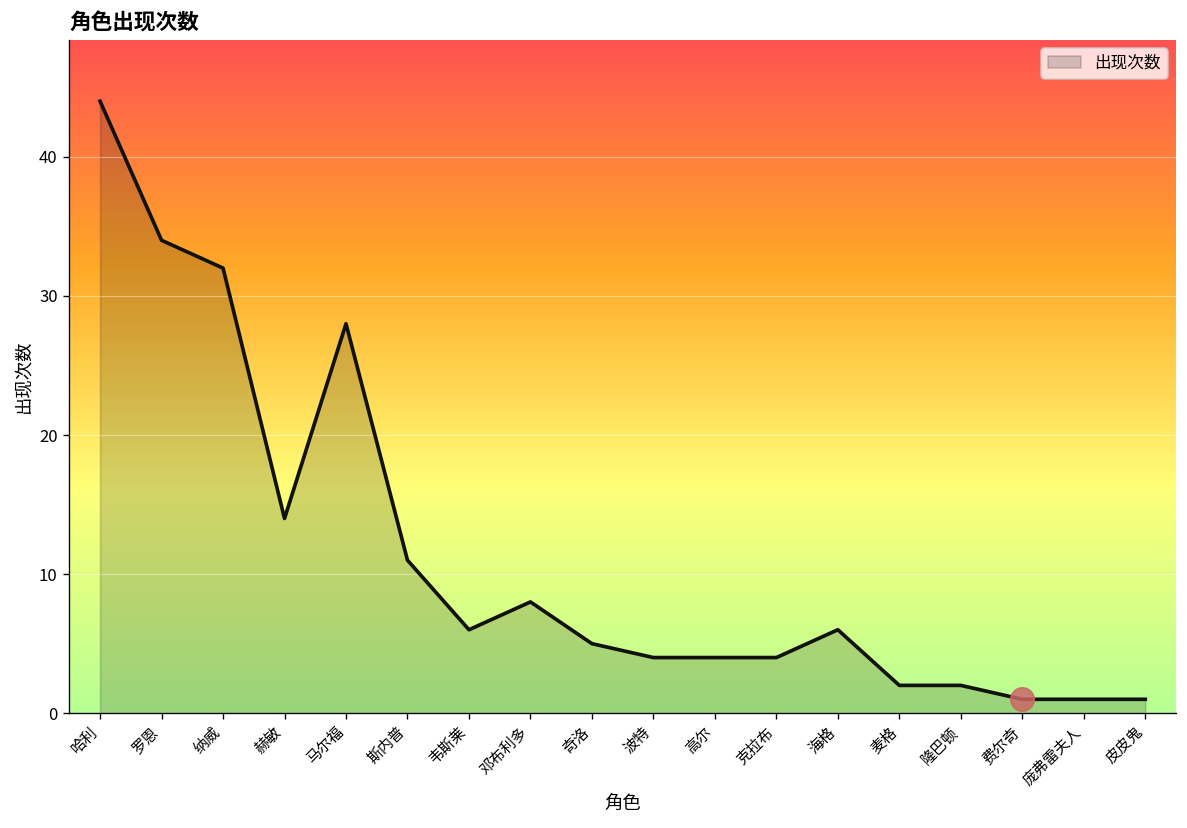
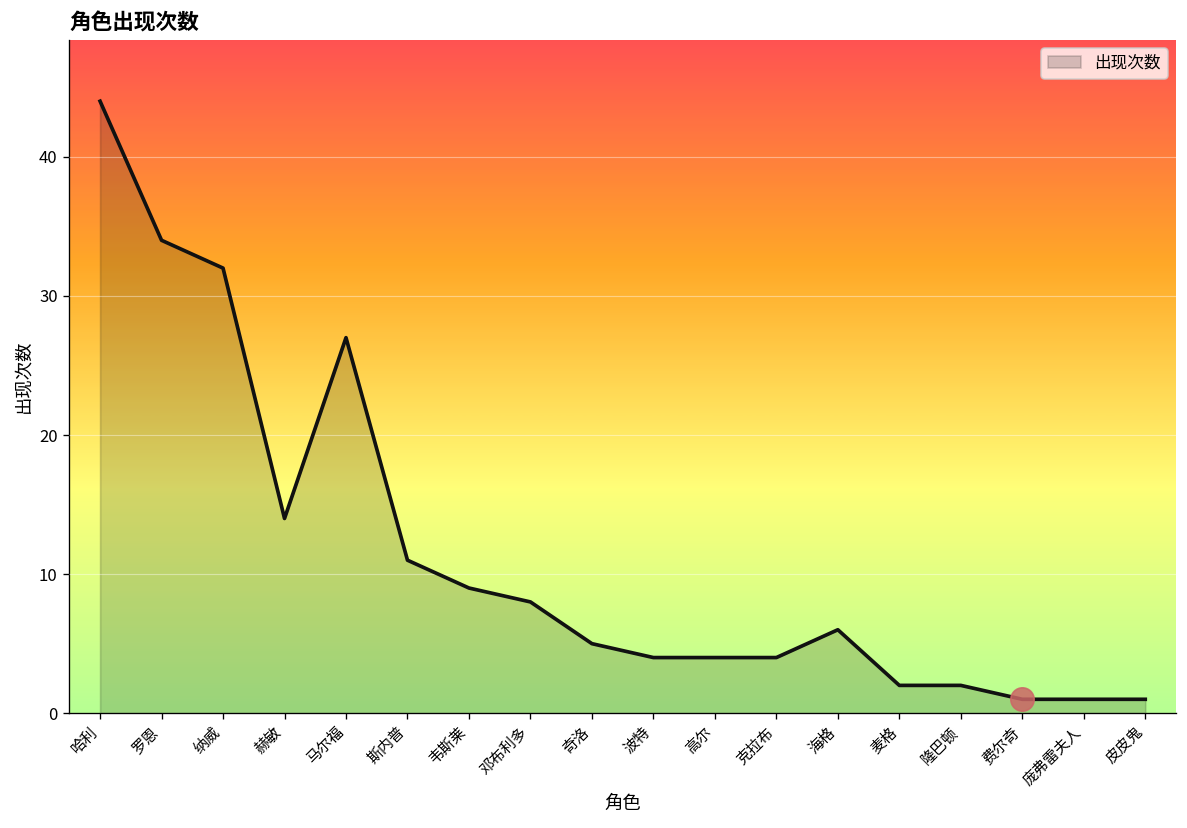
出现次数, 马尔福: 28 -> 27
出现次数, 韦斯莱: 6 -> 9
